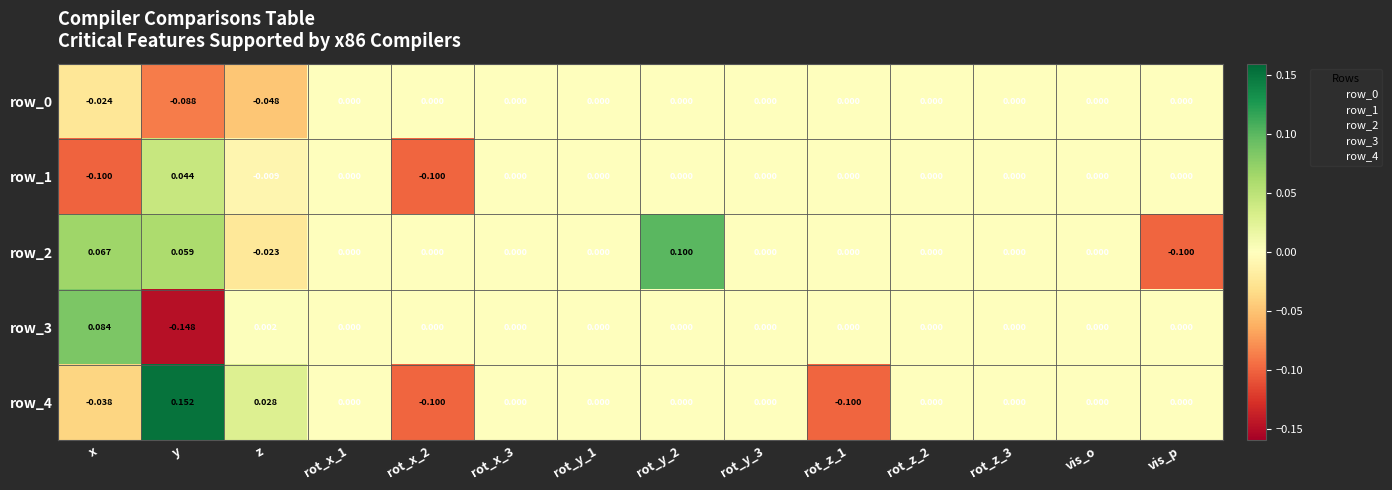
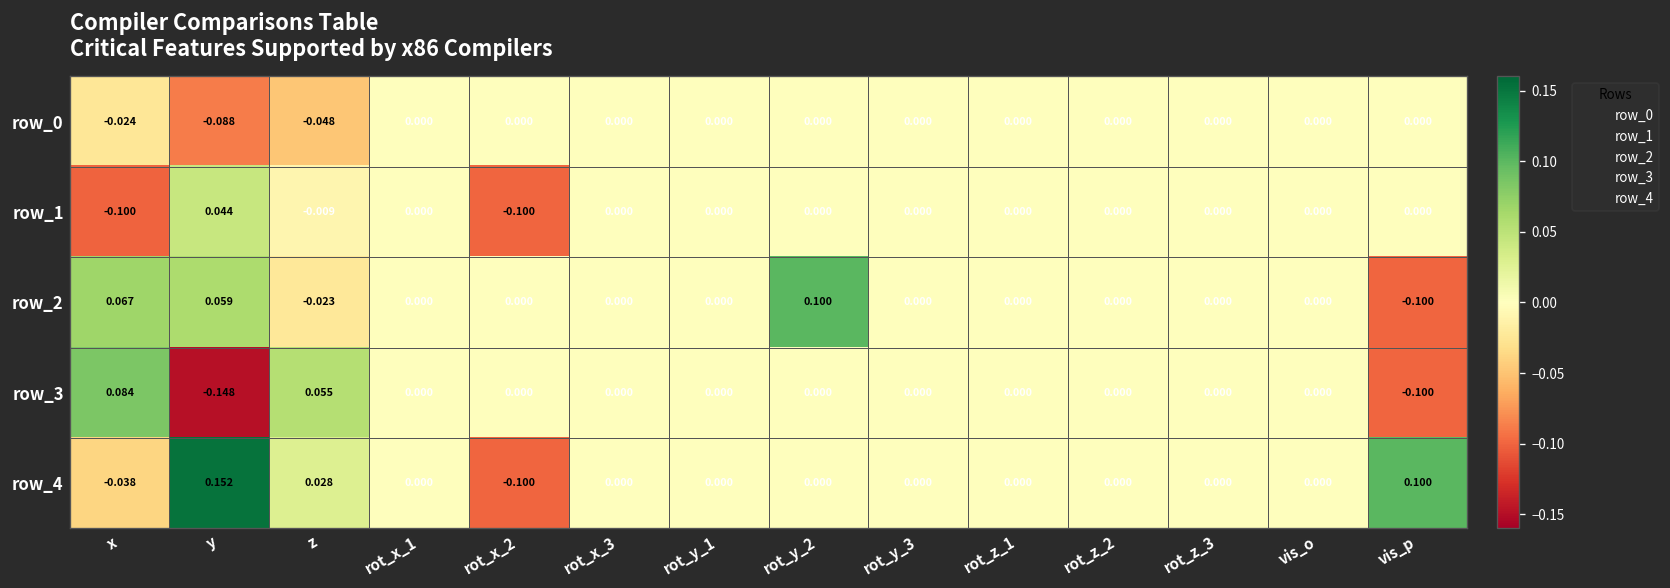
row_3, z: 0.002 -> 0.055
row_3, vis_p: 0.000 -> -0.100
row_4, rot_z_1: -0.100 -> 0.000
row_4, vis_p: 0.000 -> 0.100
